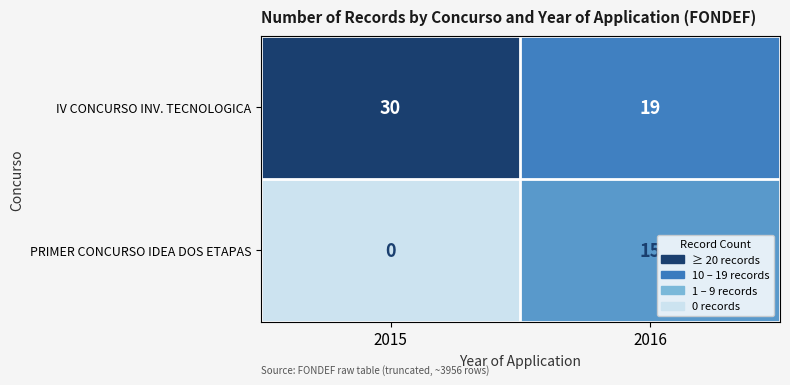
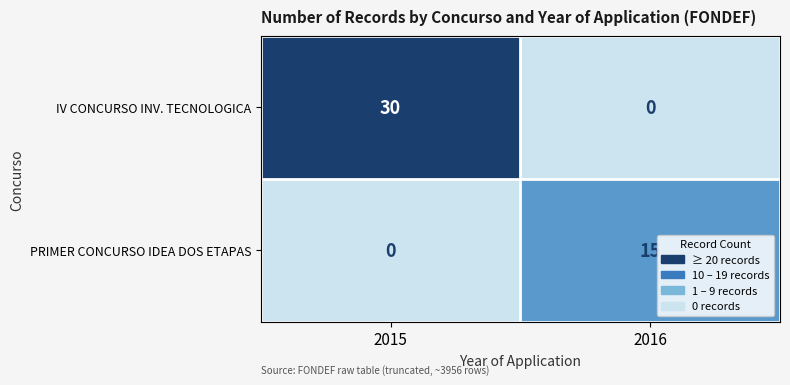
IV CONCURSO INV. TECNOLOGICA, 2016: 19 -> 0
